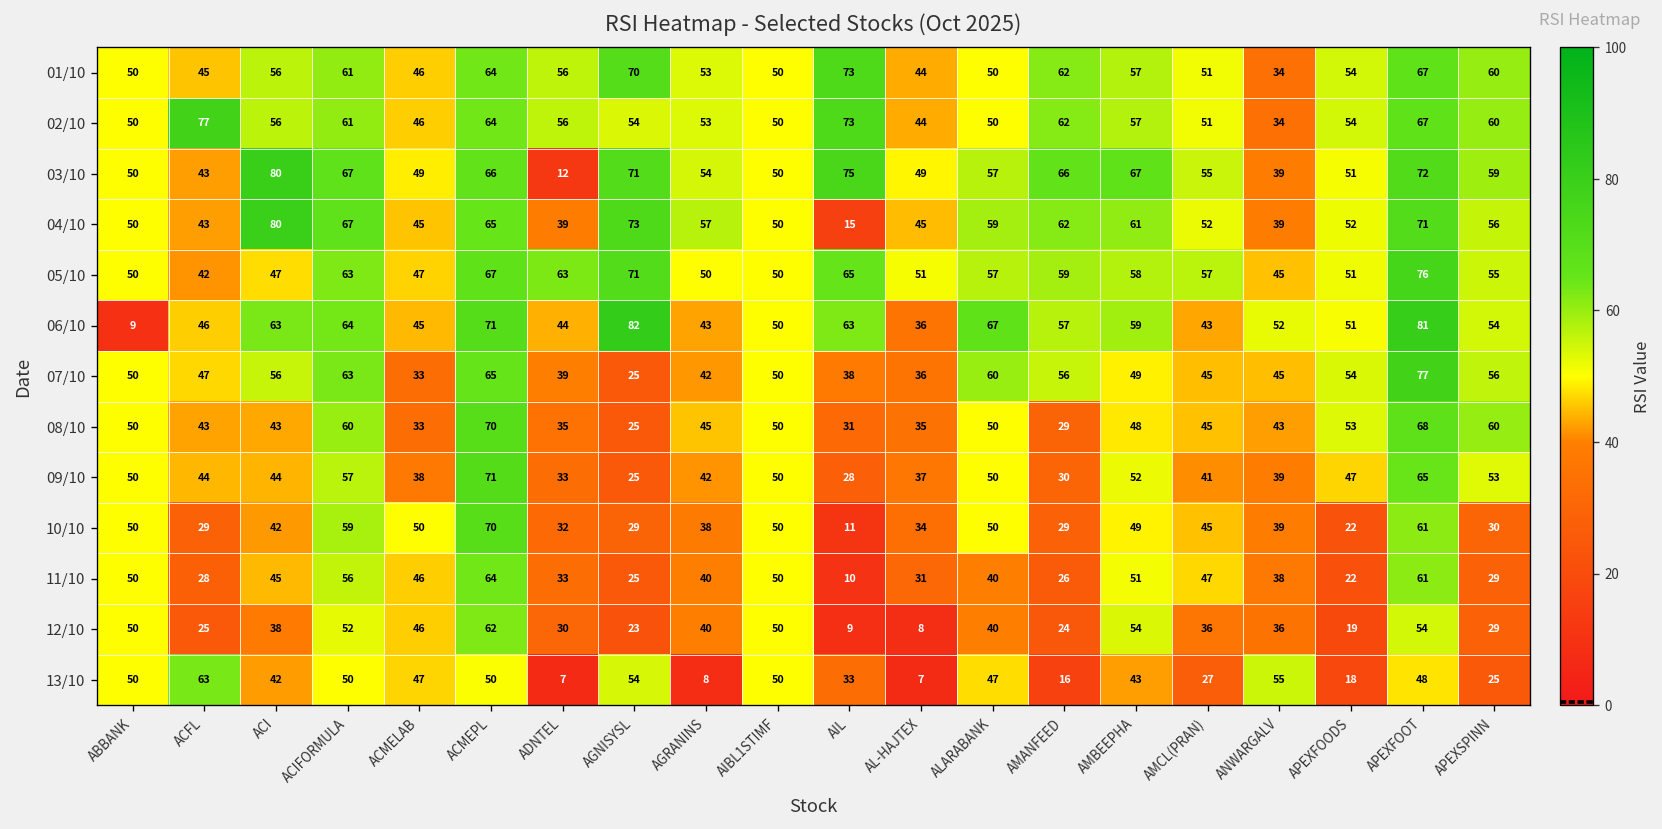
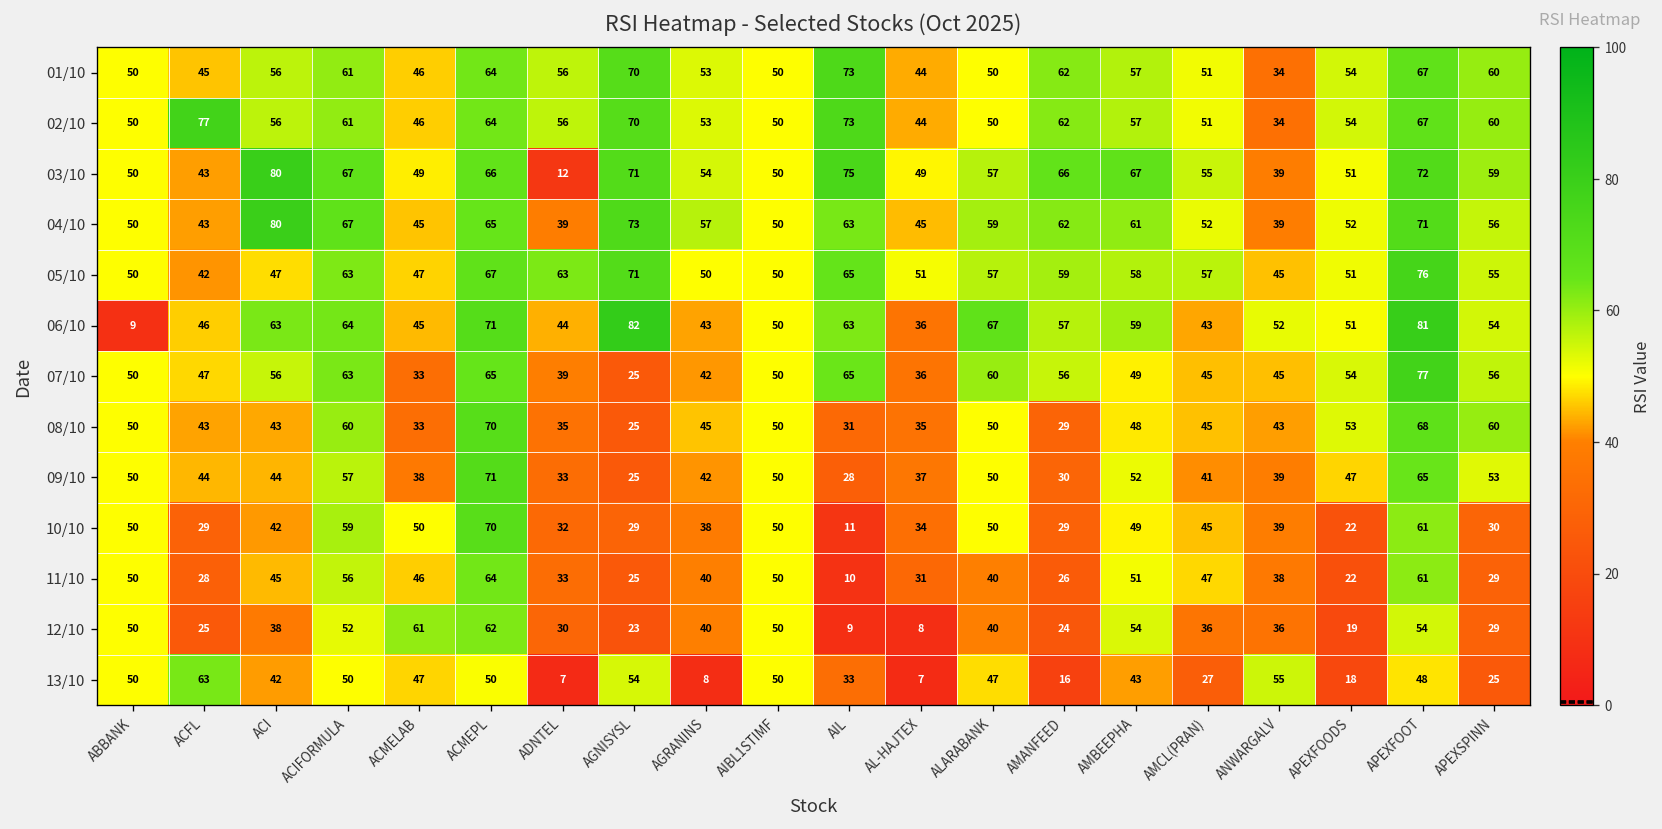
02/10, AGNISYSL: 54 -> 70
04/10, AIL: 15 -> 63
07/10, AIL: 38 -> 65
12/10, ACMELAB: 46 -> 61
